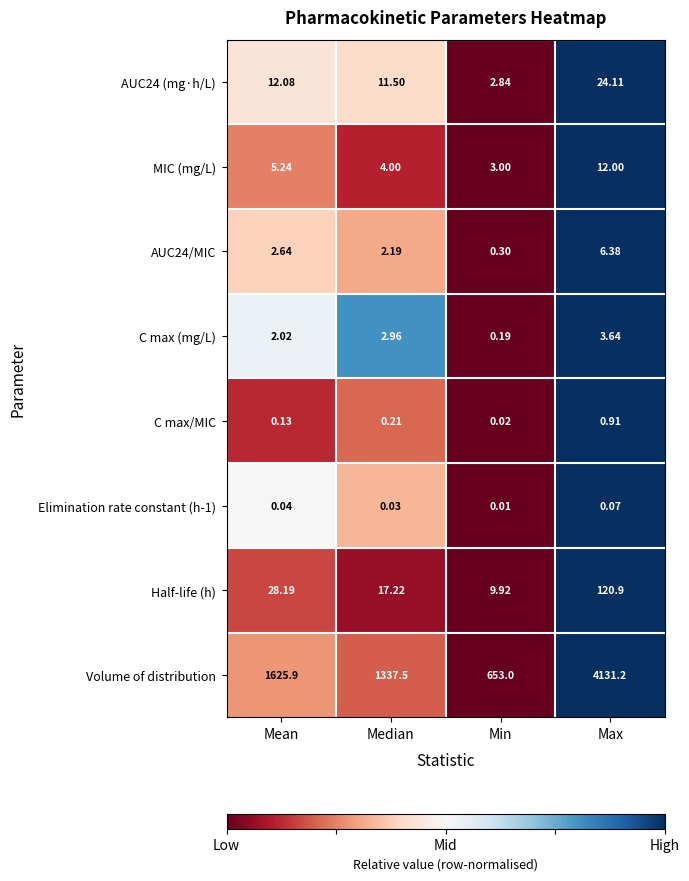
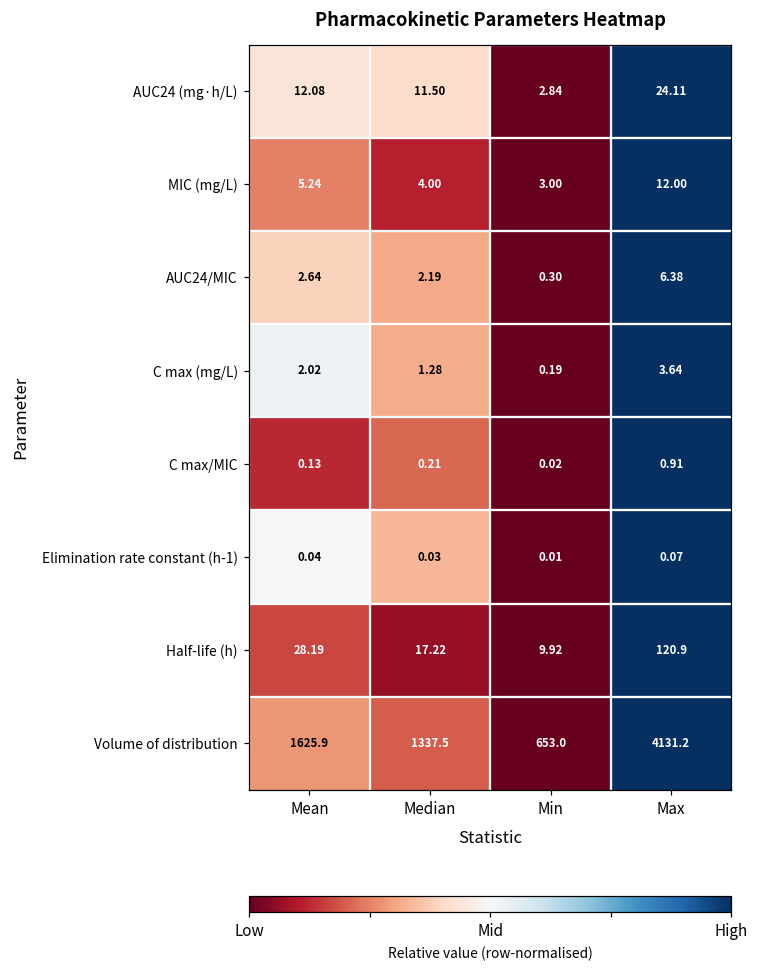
C max (mg/L), Median: 2.96 -> 1.28
